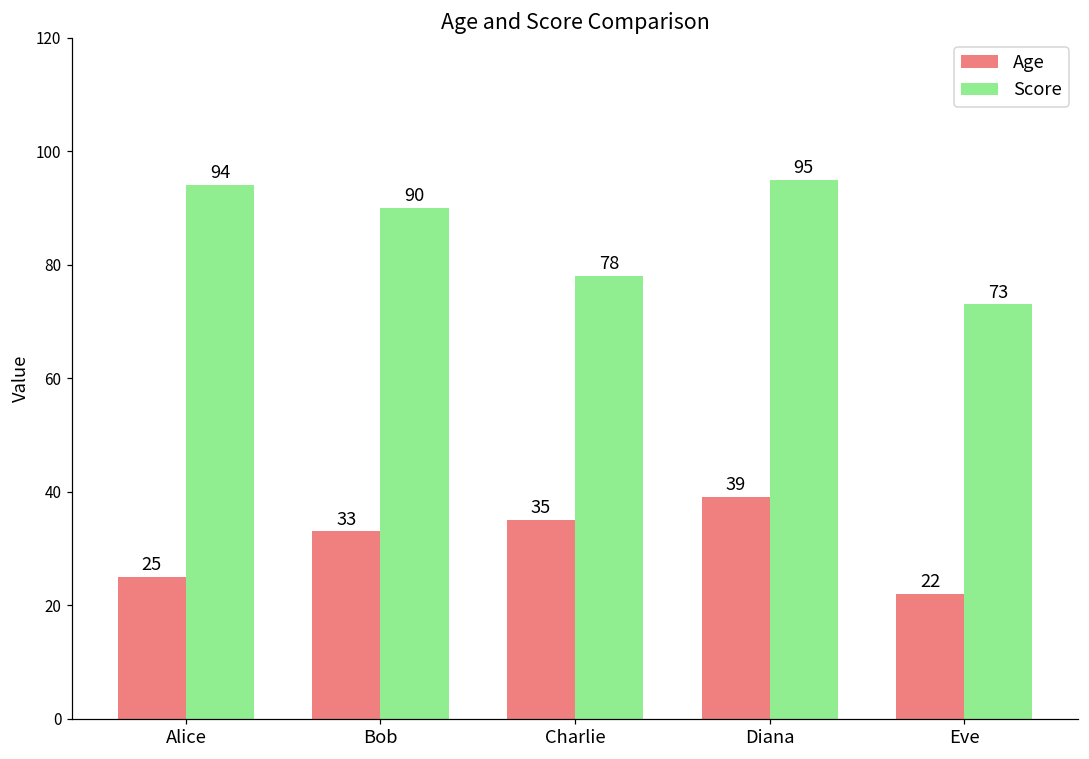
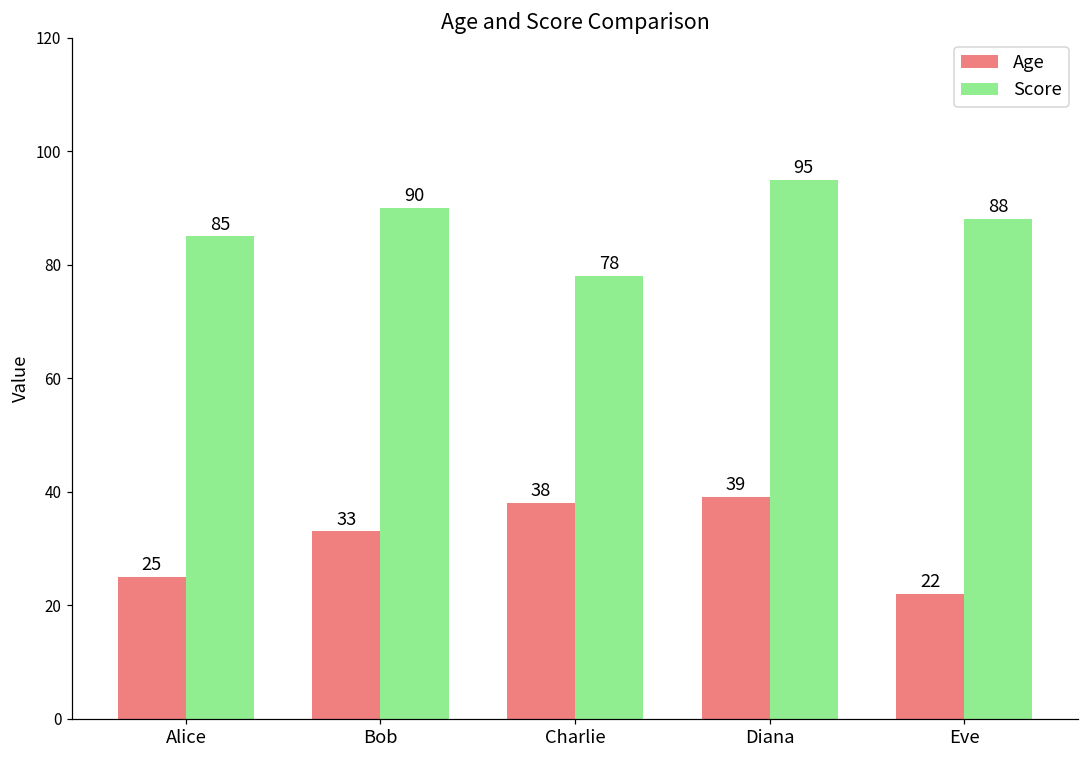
Score, Alice: 94 -> 85
Age, Charlie: 35 -> 38
Score, Eve: 73 -> 88
